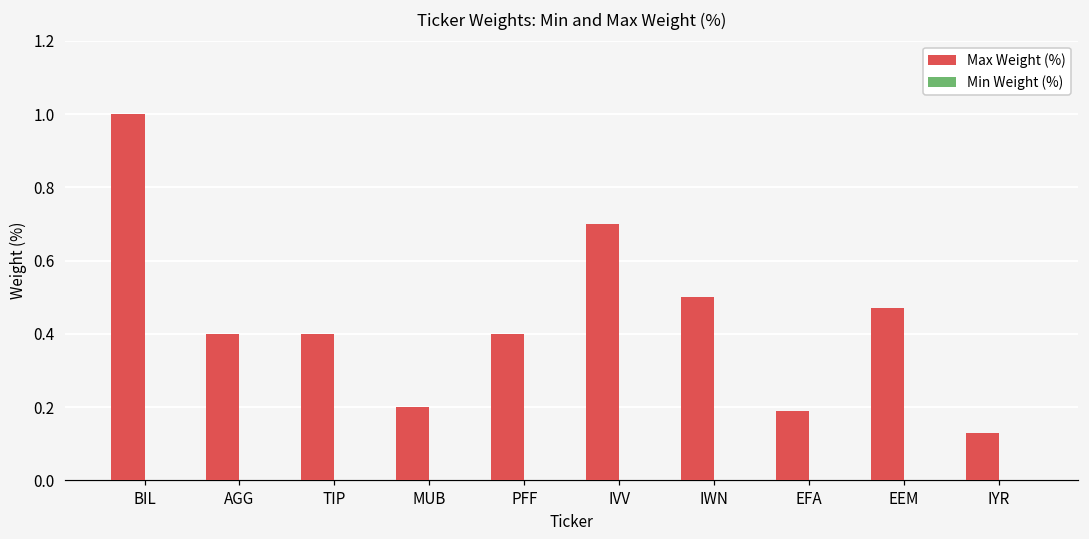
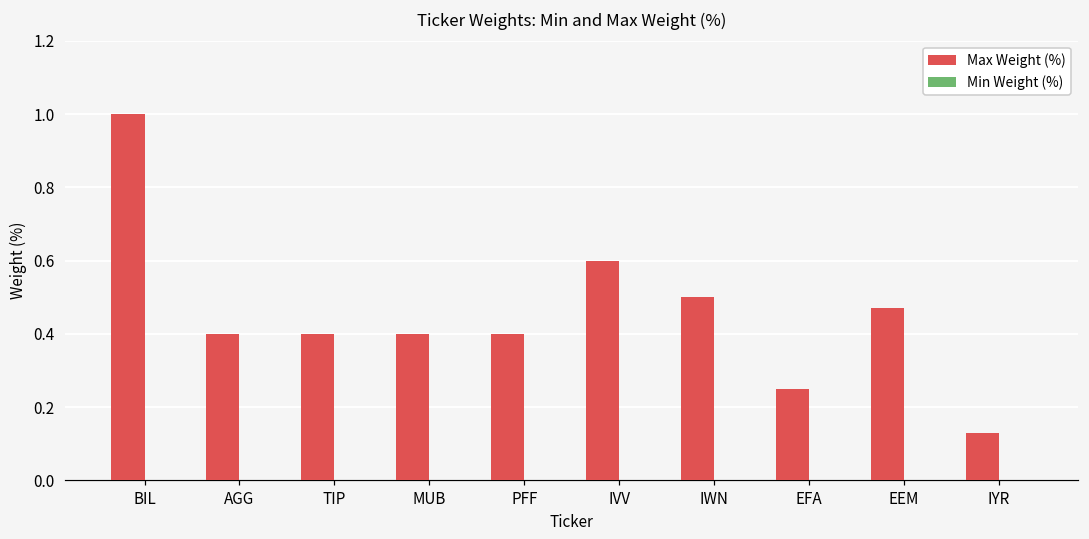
Max Weight (%), MUB: 0.2 -> 0.4
Max Weight (%), IVV: 0.7 -> 0.6
Max Weight (%), EFA: 0.19 -> 0.25
